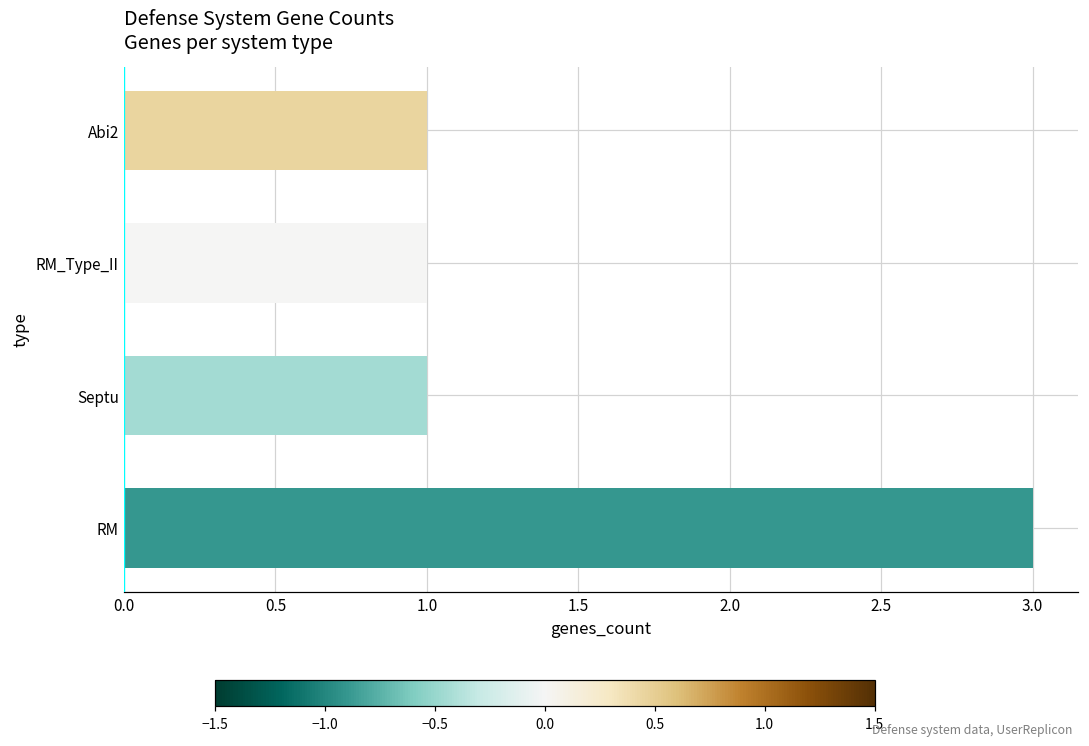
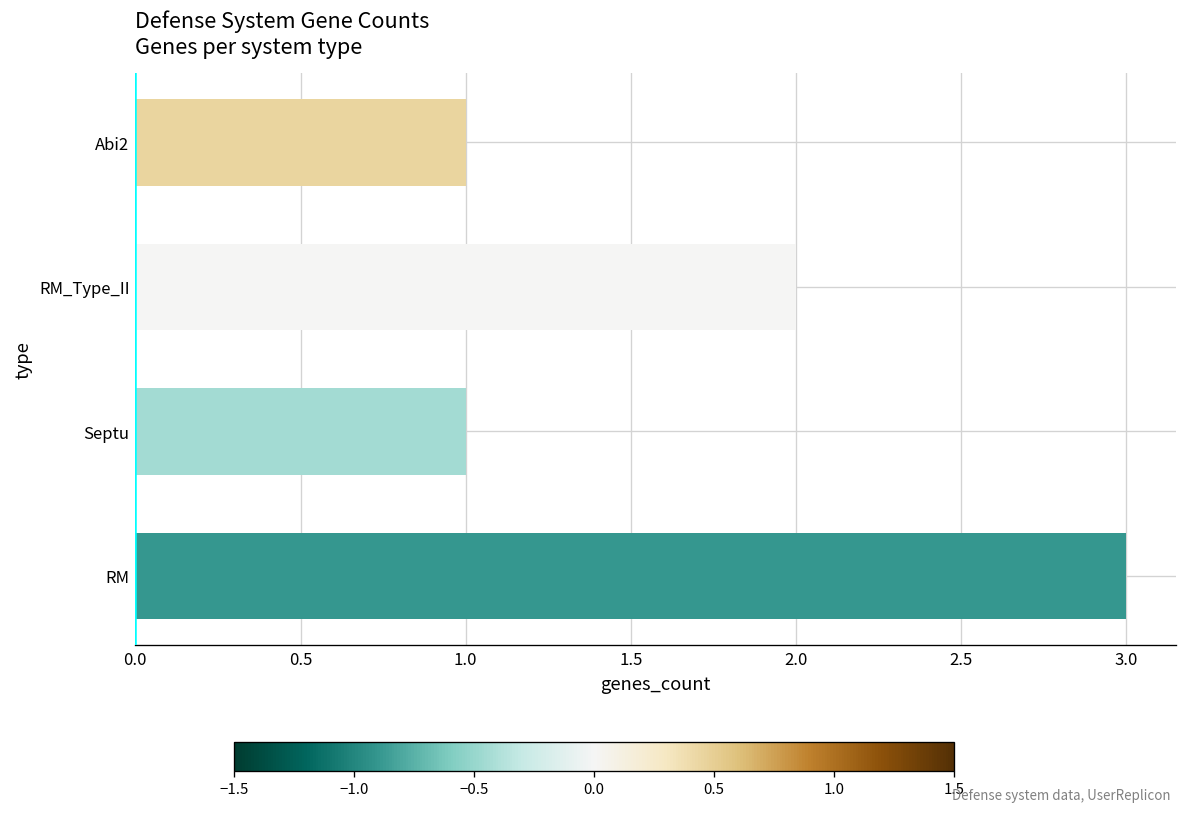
RM_Type_II: 1 -> 2
